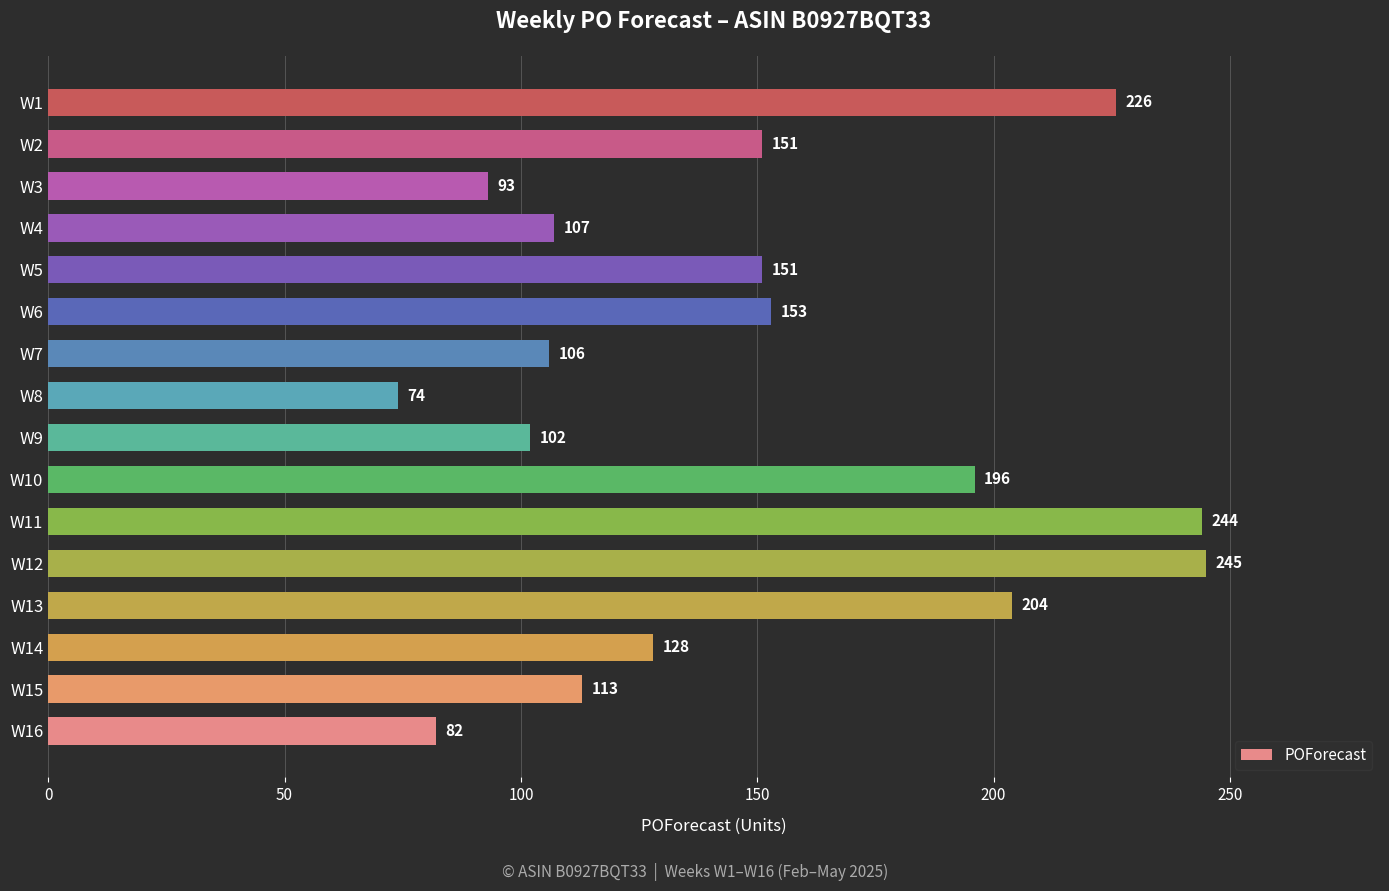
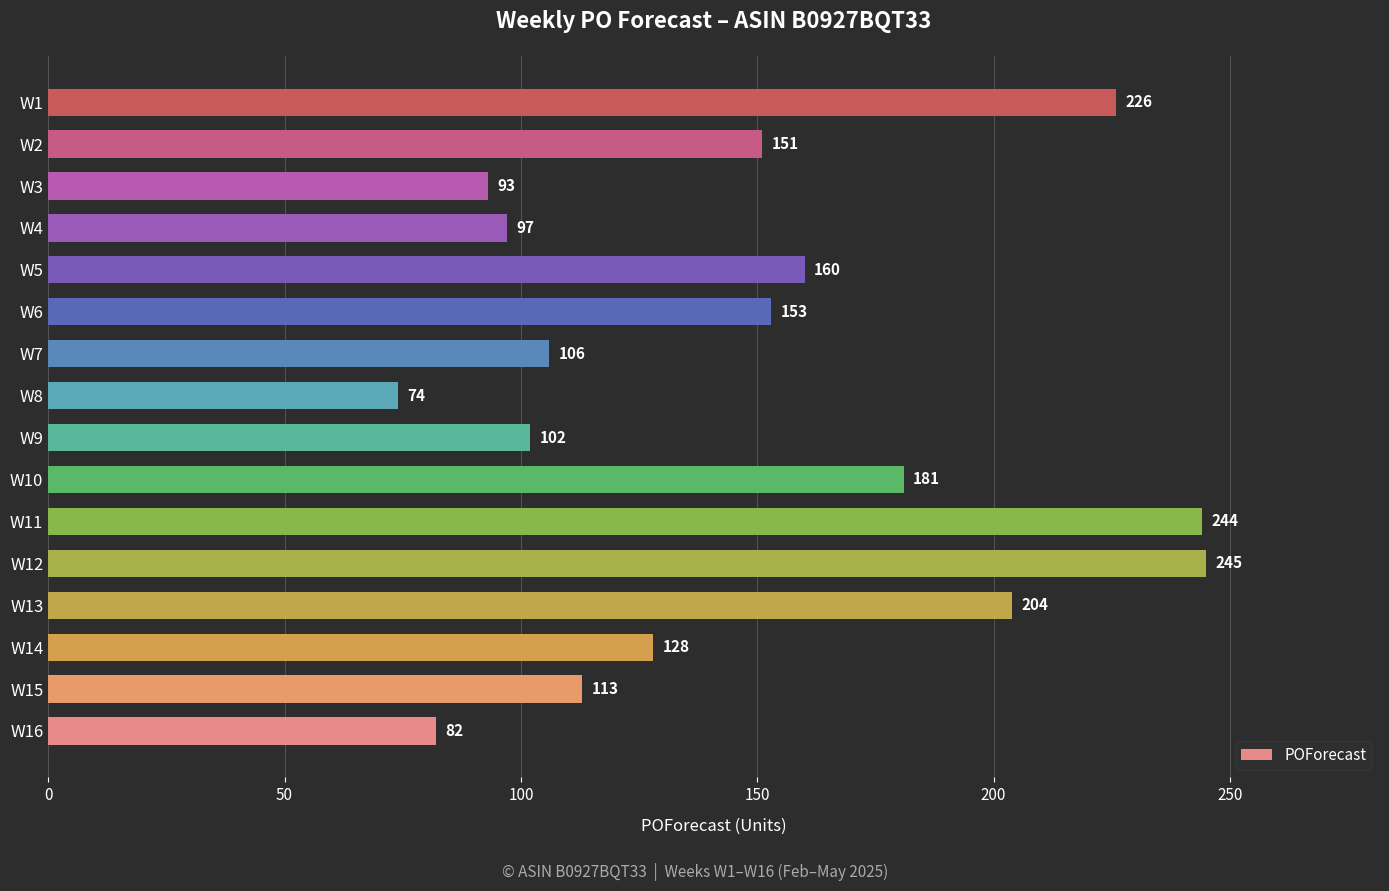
W4: 107 -> 97
W5: 151 -> 160
W10: 196 -> 181
